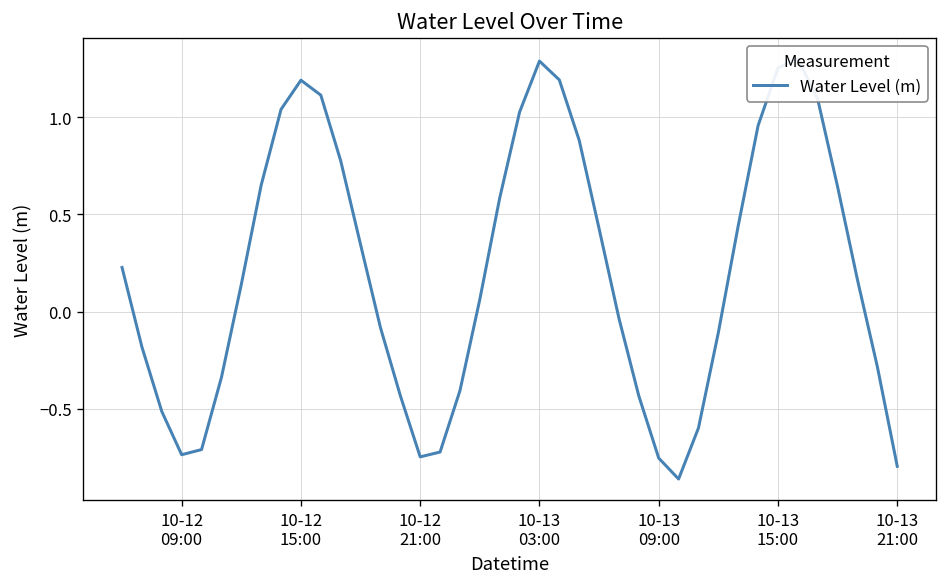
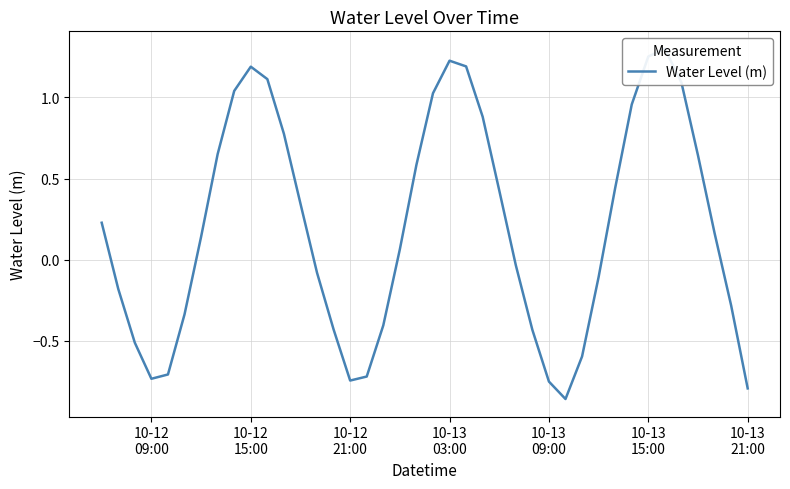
10-13 03:00: 1.29 -> 1.23
